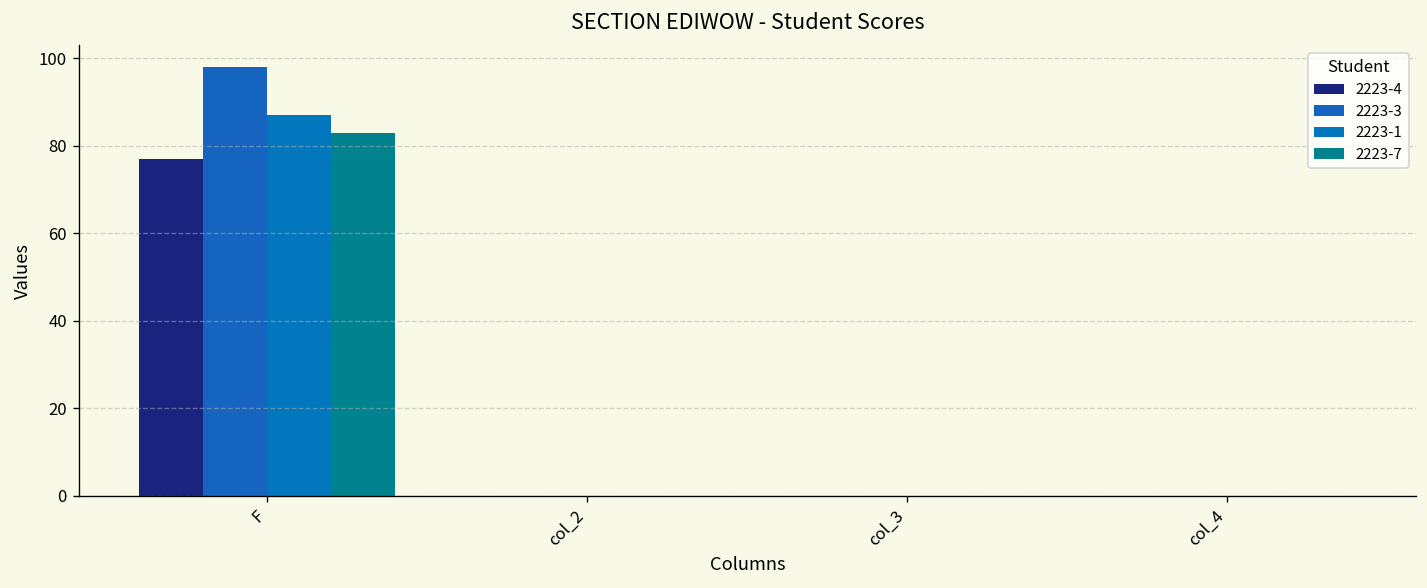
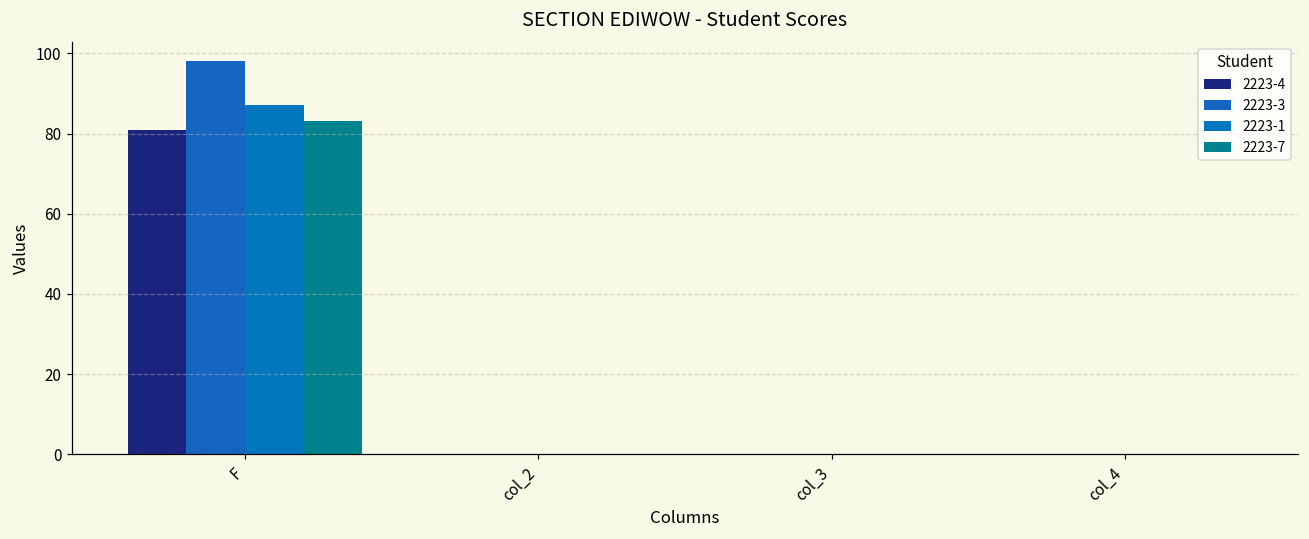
2223-4, F: 77 -> 81
